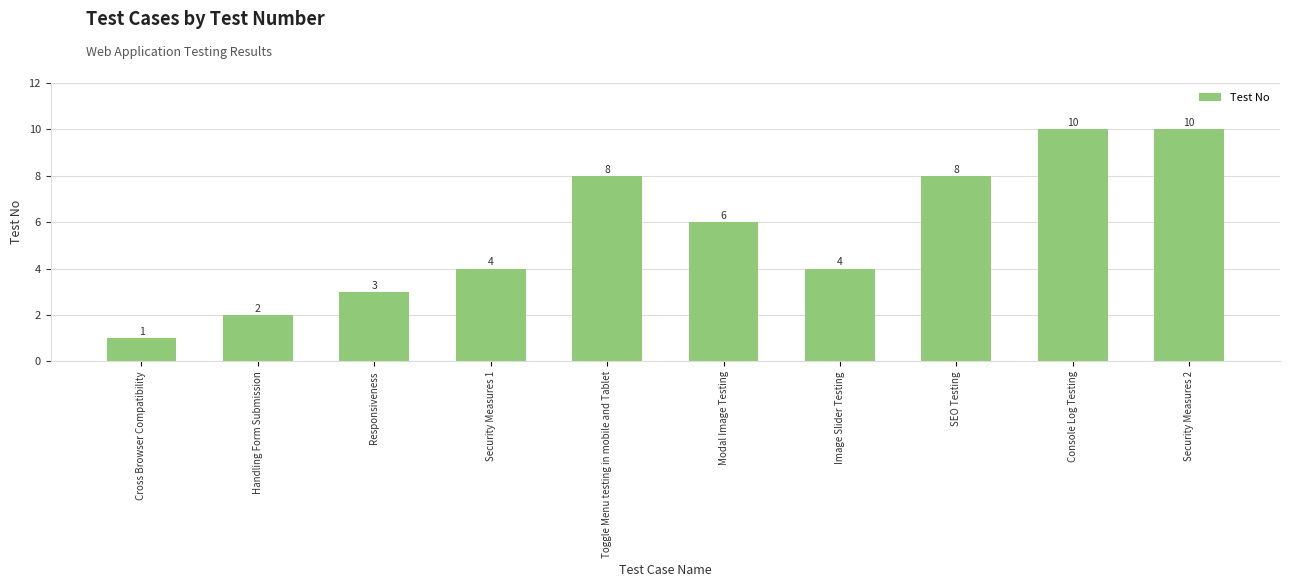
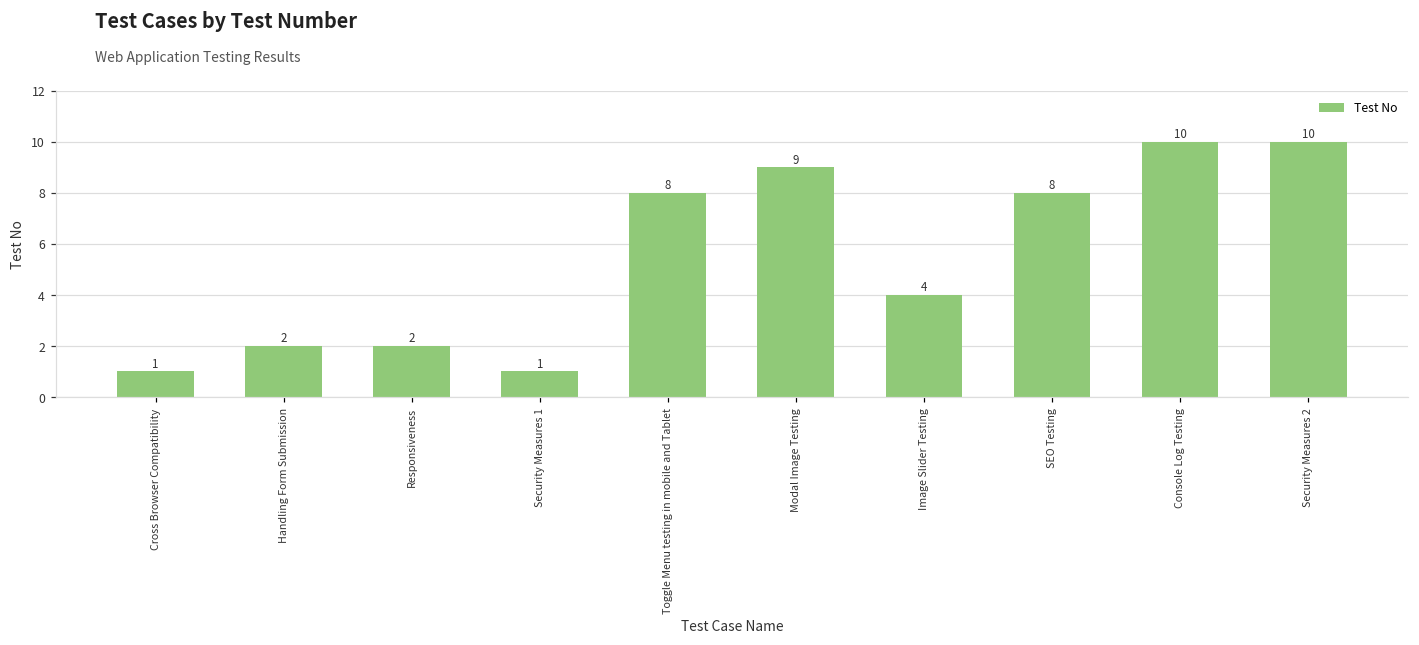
Responsiveness: 3 -> 2
Security Measures 1: 4 -> 1
Modal Image Testing: 6 -> 9
